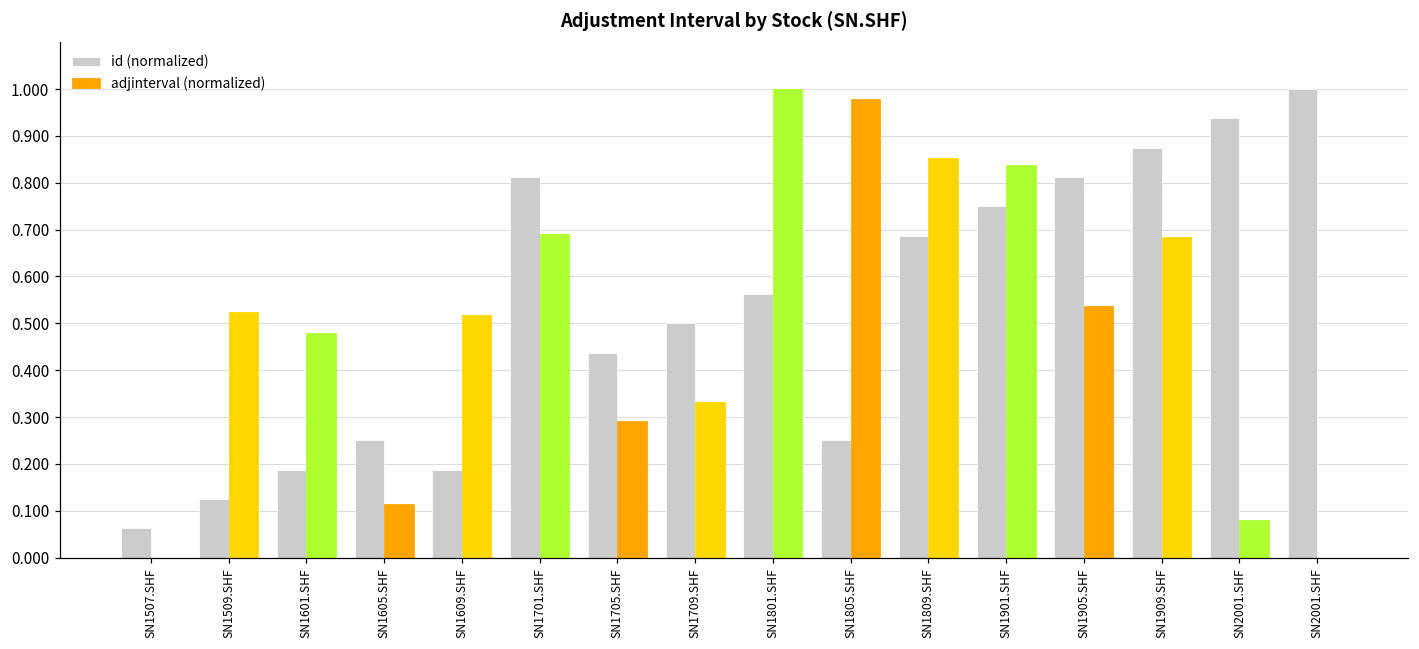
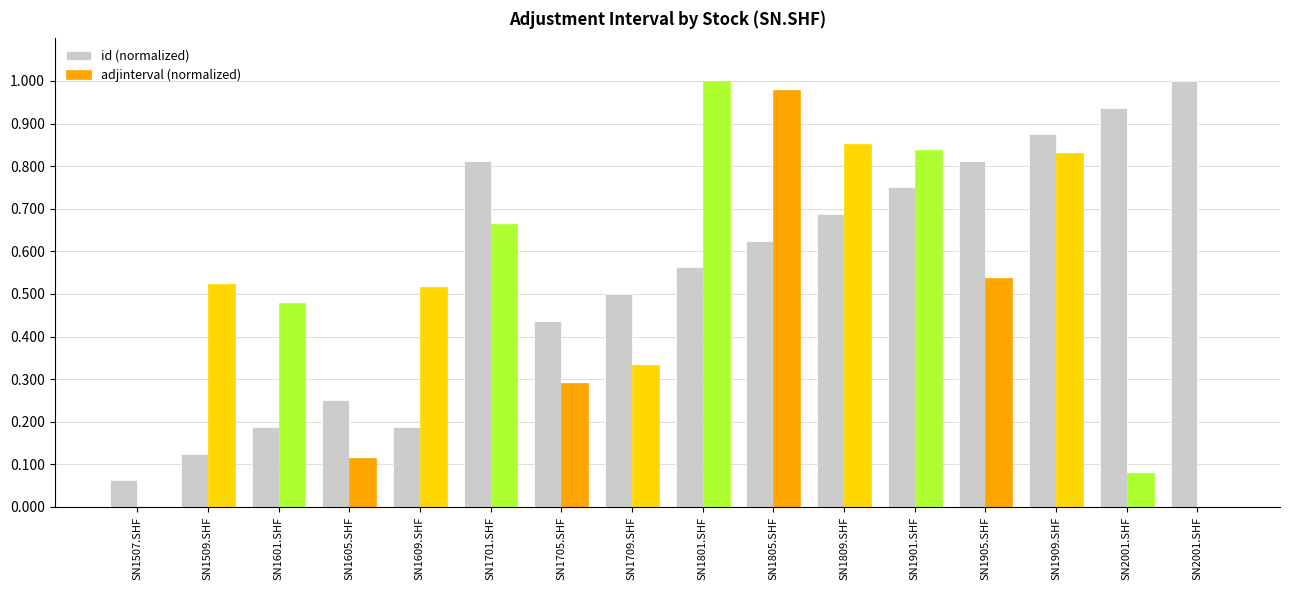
adjinterval (normalized), SN1701.SHF: 0.69 -> 0.66
id (normalized), SN1805.SHF: 0.25 -> 0.63
adjinterval (normalized), SN1909.SHF: 0.68 -> 0.83
